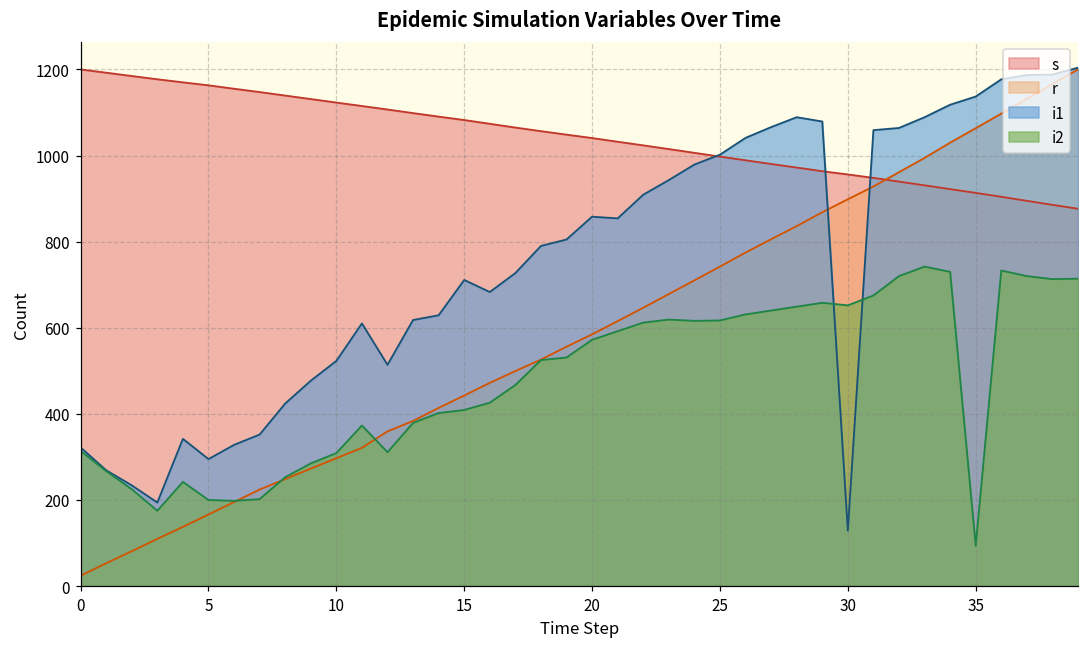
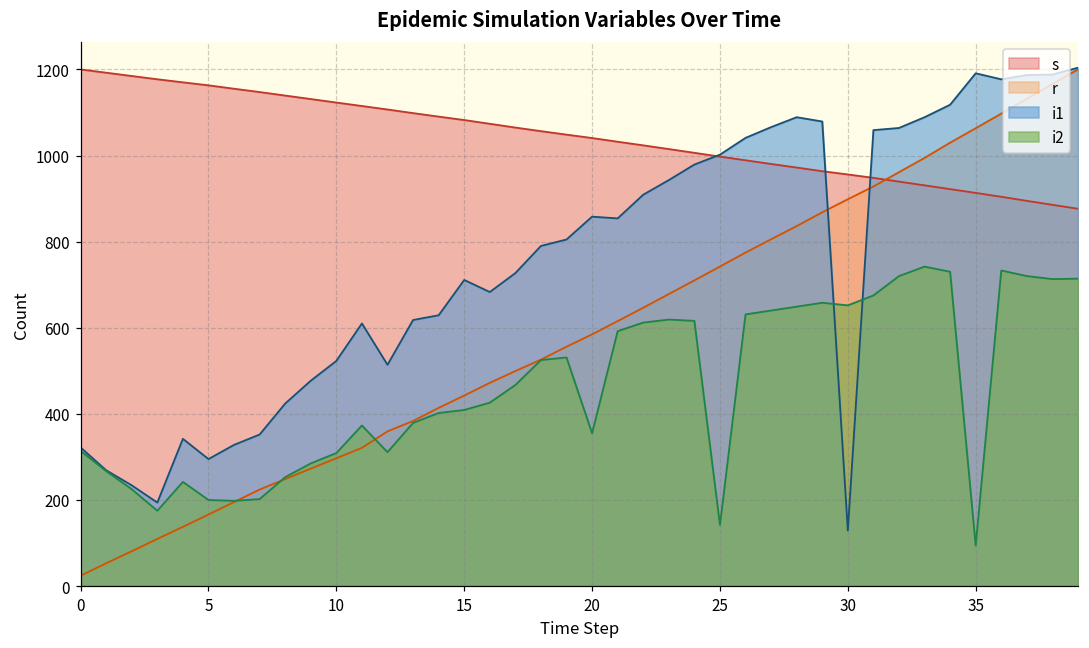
i2, 20: 570 -> 360
i2, 25: 620 -> 140
i1, 35: 1140 -> 1190
